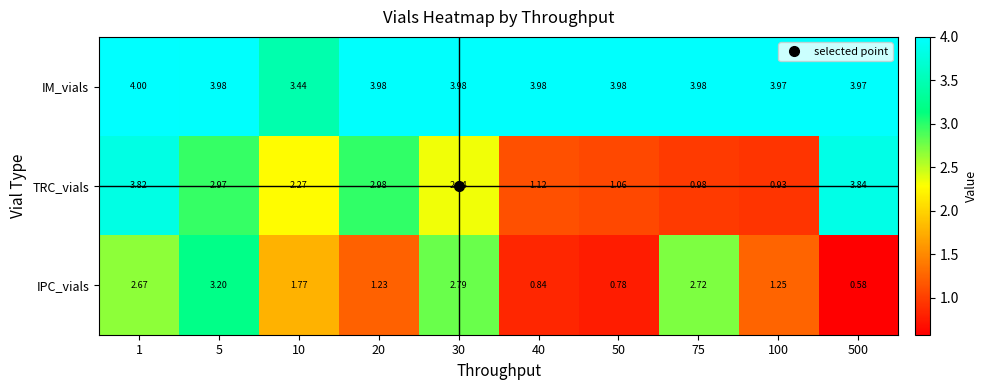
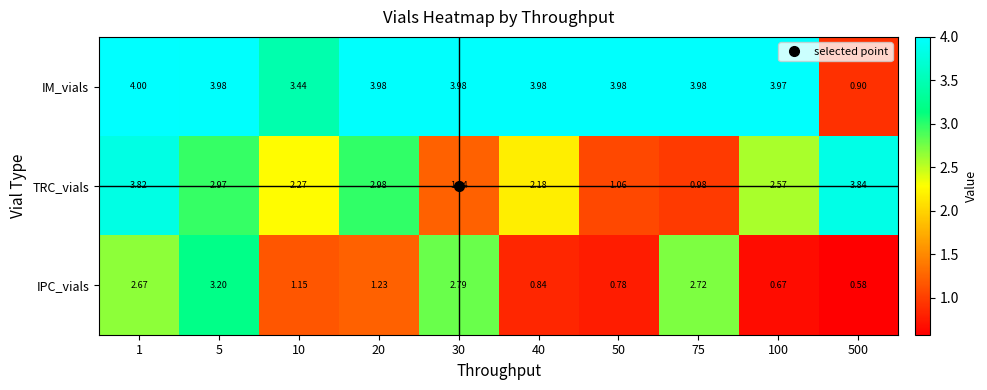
IM_vials, 500: 3.97 -> 0.90
TRC_vials, 30: 2.34 -> 1.24
TRC_vials, 40: 1.12 -> 2.18
TRC_vials, 100: 0.93 -> 2.57
IPC_vials, 10: 1.77 -> 1.15
IPC_vials, 100: 1.25 -> 0.67
